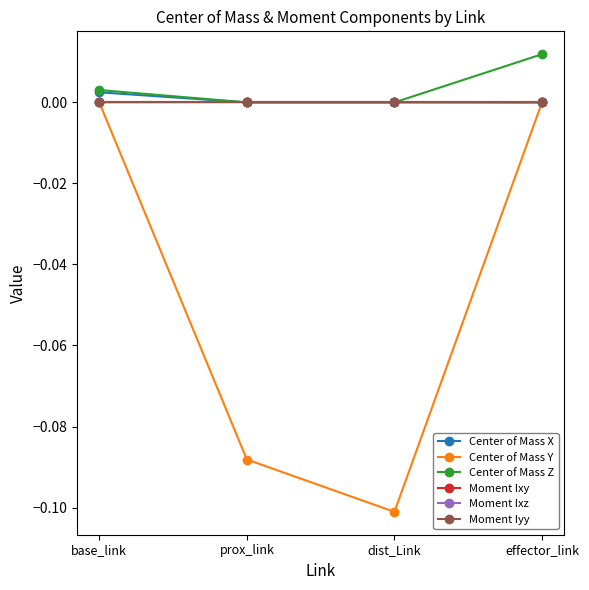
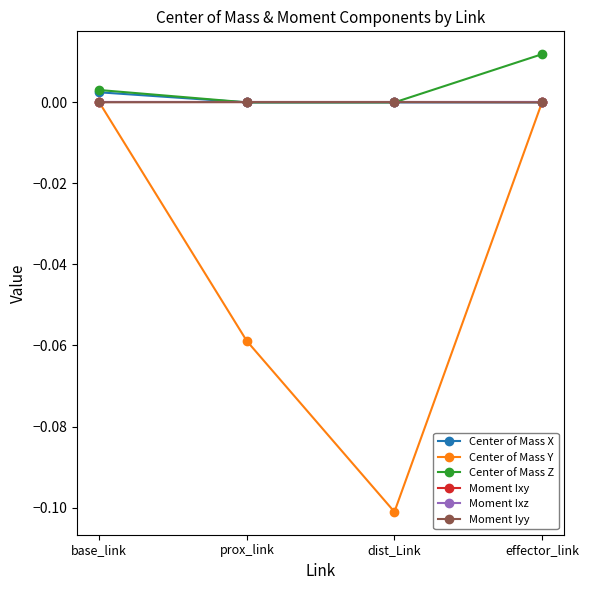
Center of Mass Y, prox_link: -0.088 -> -0.059
